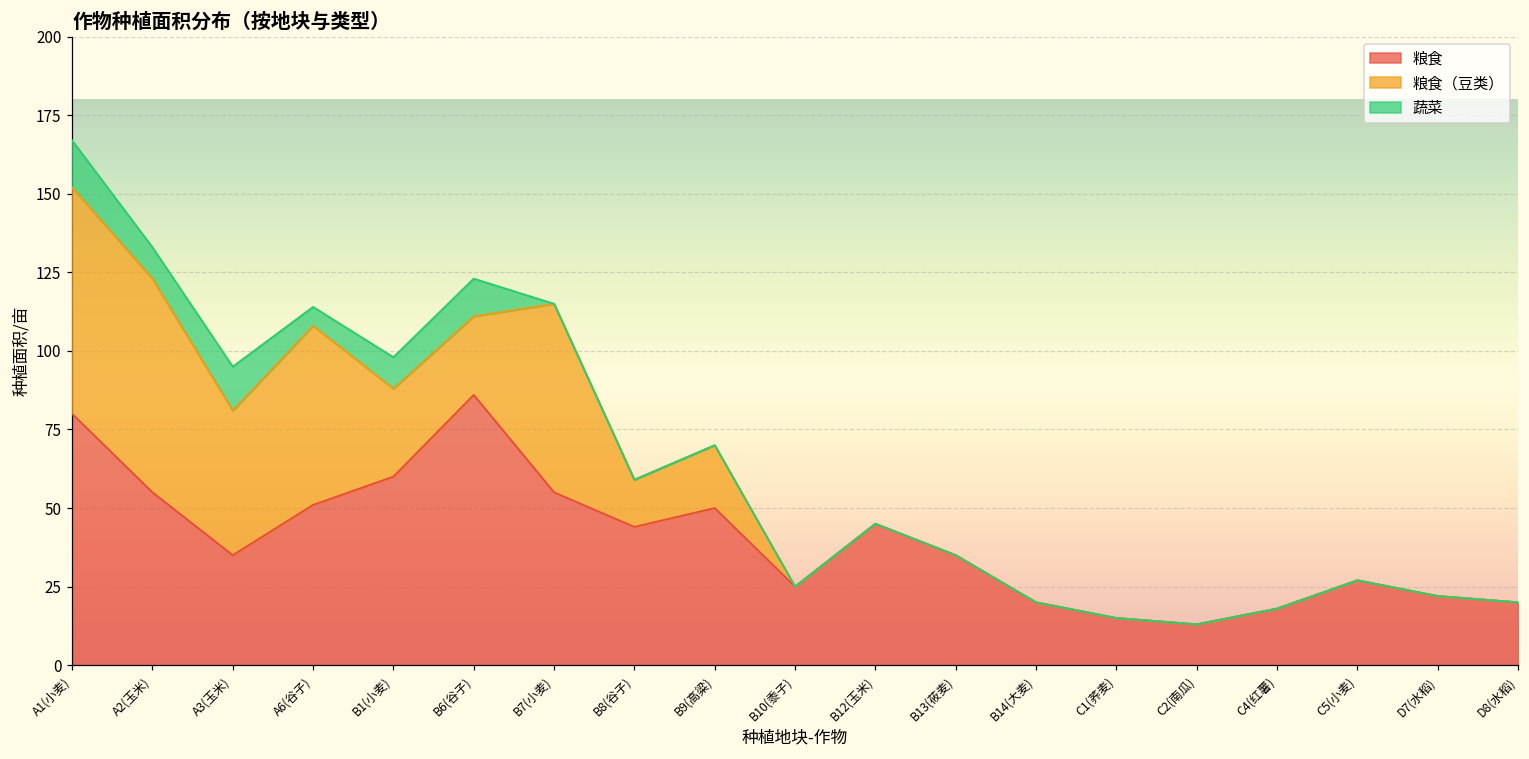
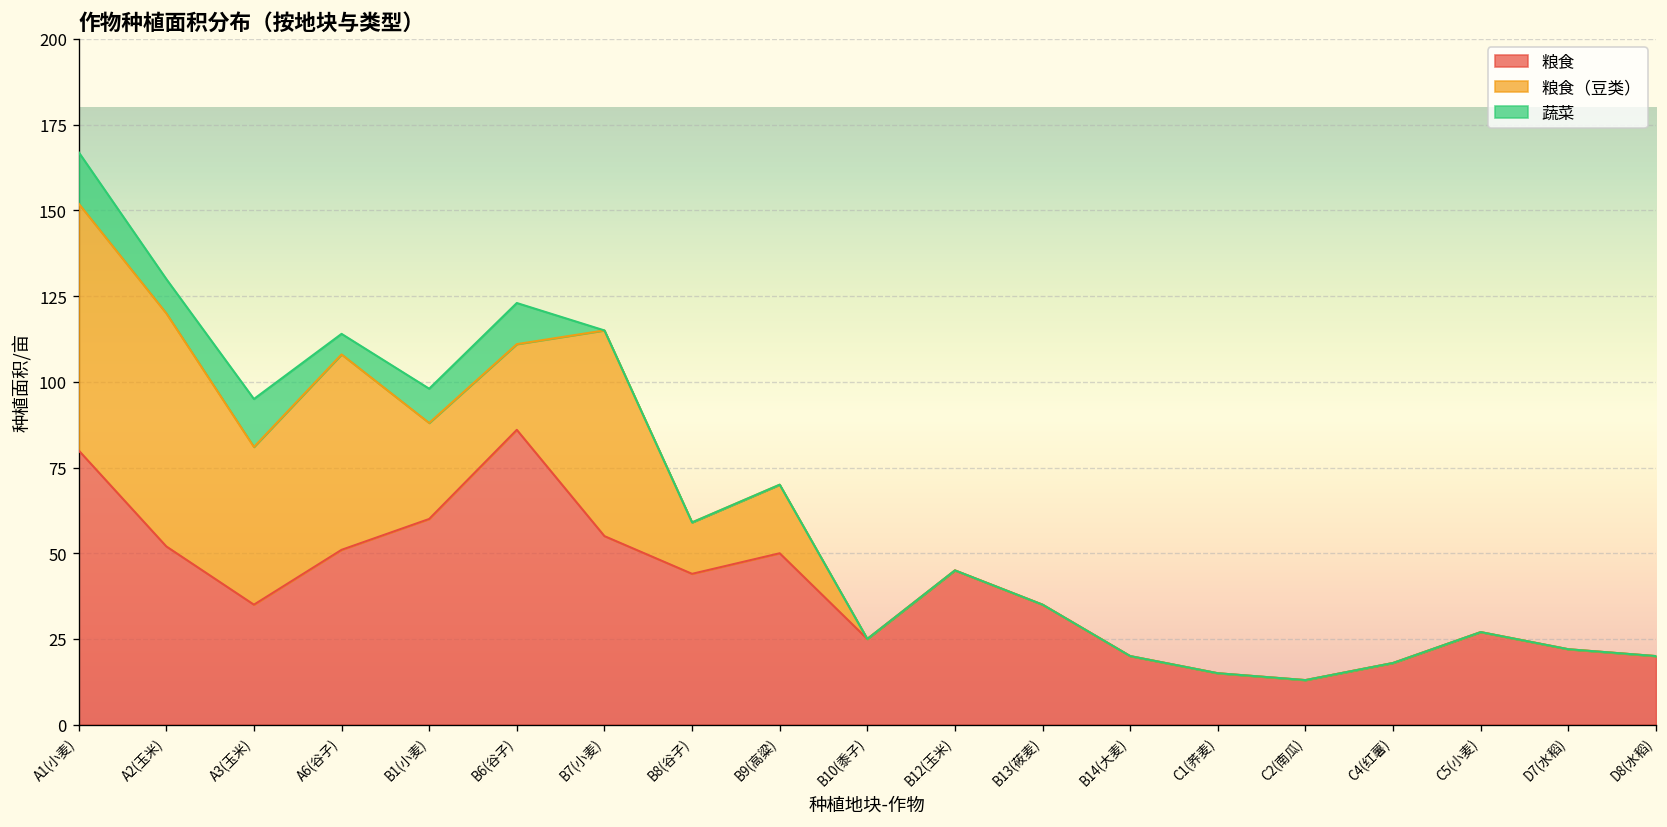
粮食, A2(玉米): 55 -> 52
